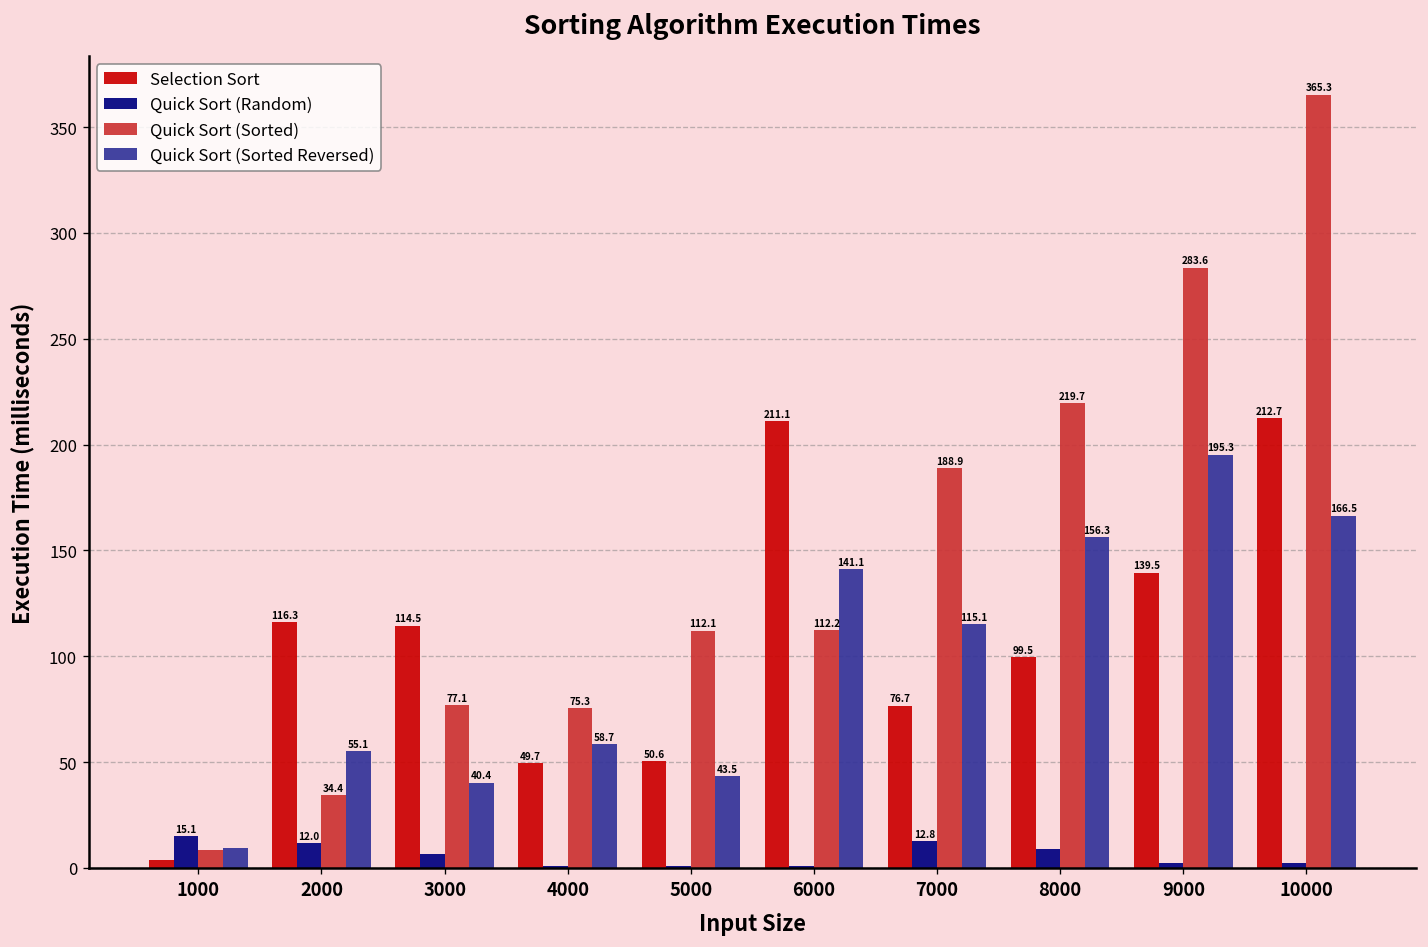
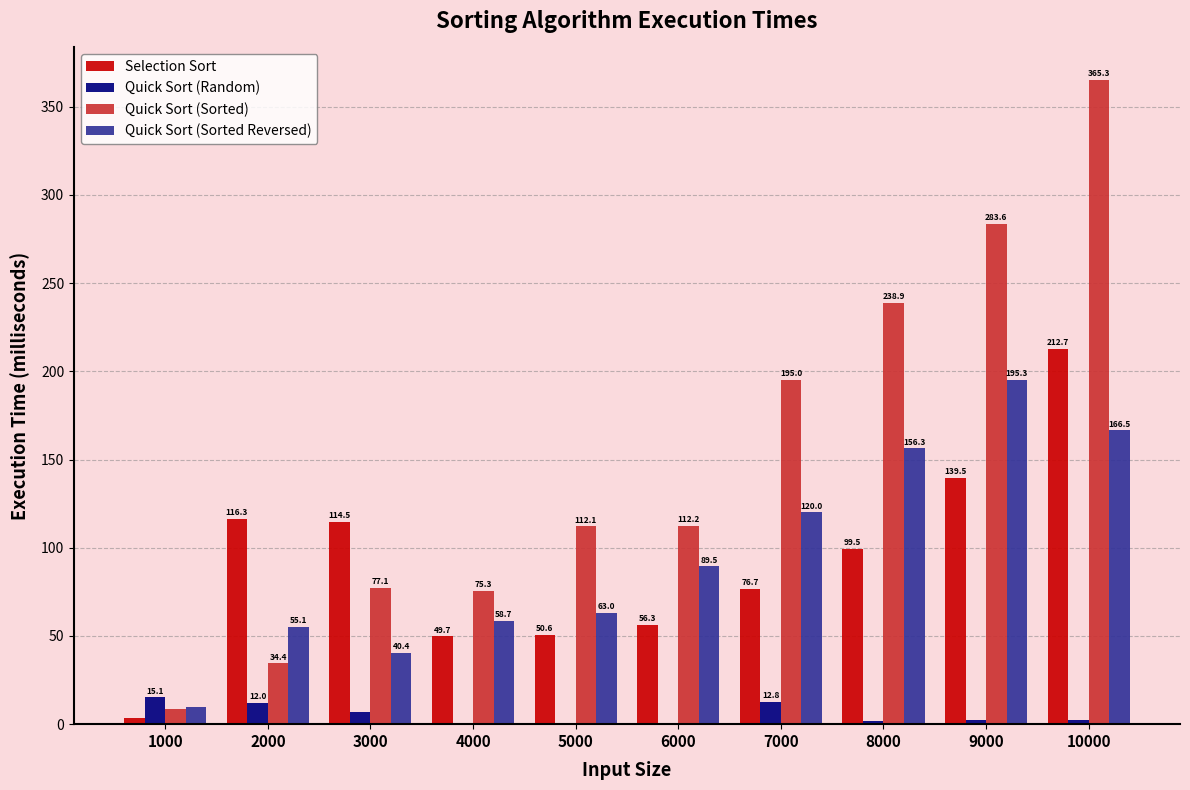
Quick Sort (Sorted Reversed), 5000: 43.5 -> 63.0
Selection Sort, 6000: 211.1 -> 56.3
Quick Sort (Sorted Reversed), 6000: 141.1 -> 89.5
Quick Sort (Sorted), 7000: 188.9 -> 195.0
Quick Sort (Sorted Reversed), 7000: 115.1 -> 120.0
Quick Sort (Random), 8000: 9 -> 2
Quick Sort (Sorted), 8000: 219.7 -> 238.9
